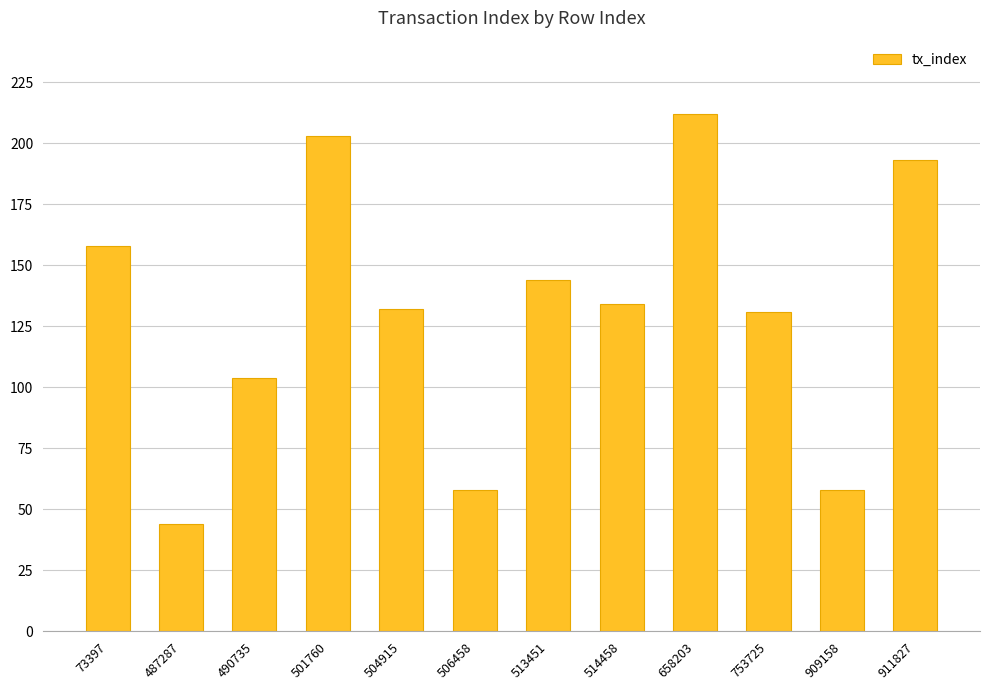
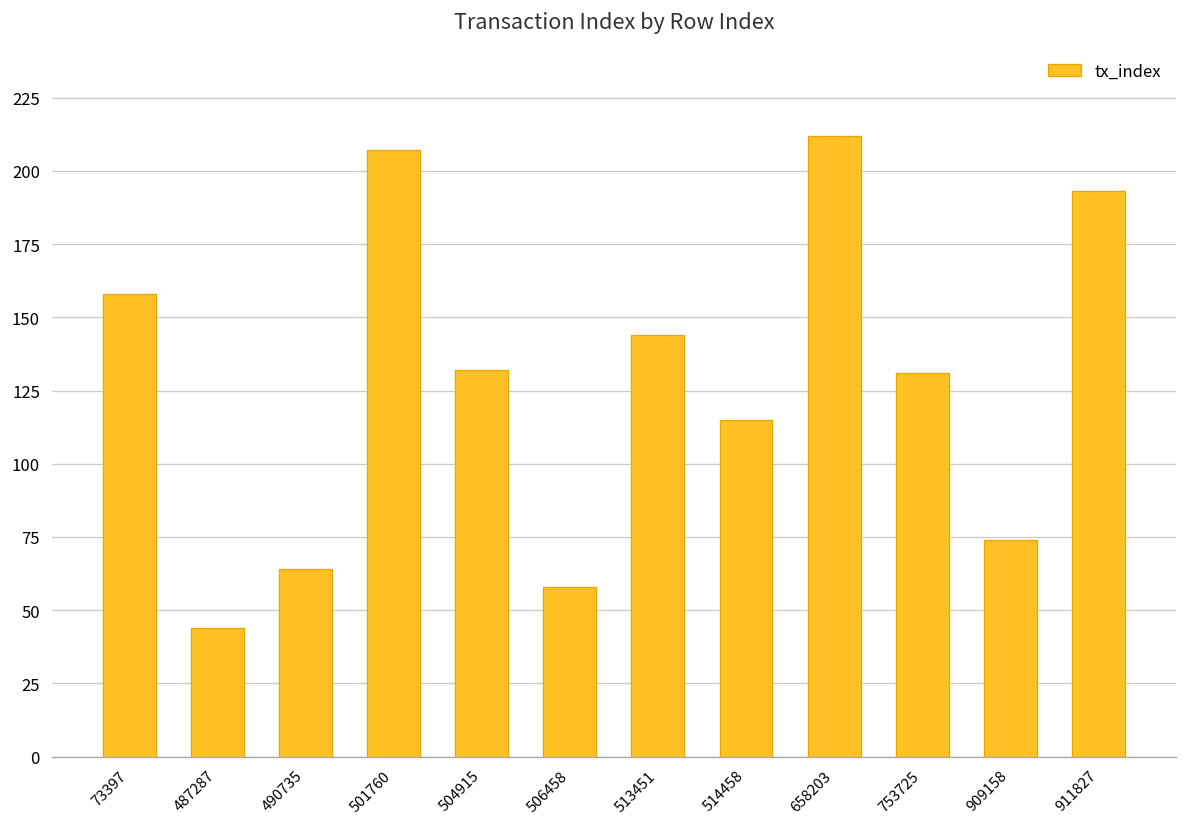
490735: 104 -> 64
501760: 203 -> 207
514458: 134 -> 115
909158: 58 -> 74
